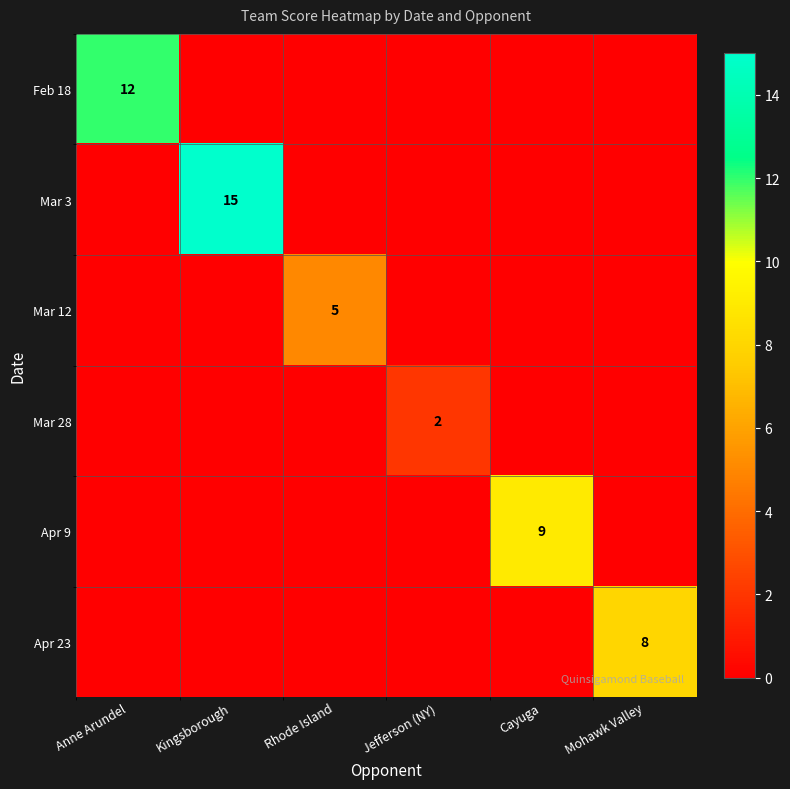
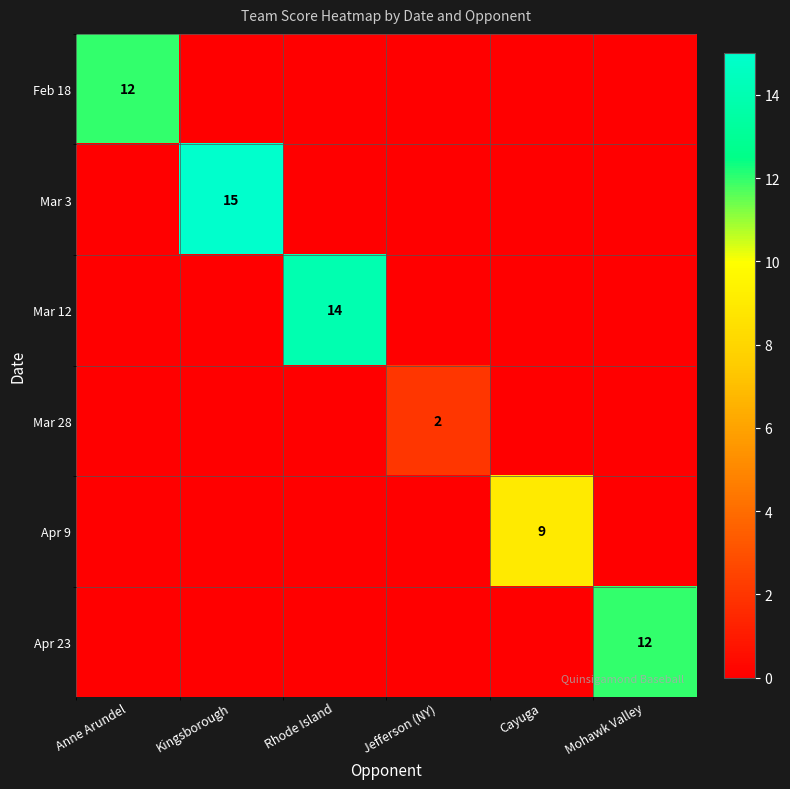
Mar 12, Rhode Island: 5 -> 14
Apr 23, Mohawk Valley: 8 -> 12
